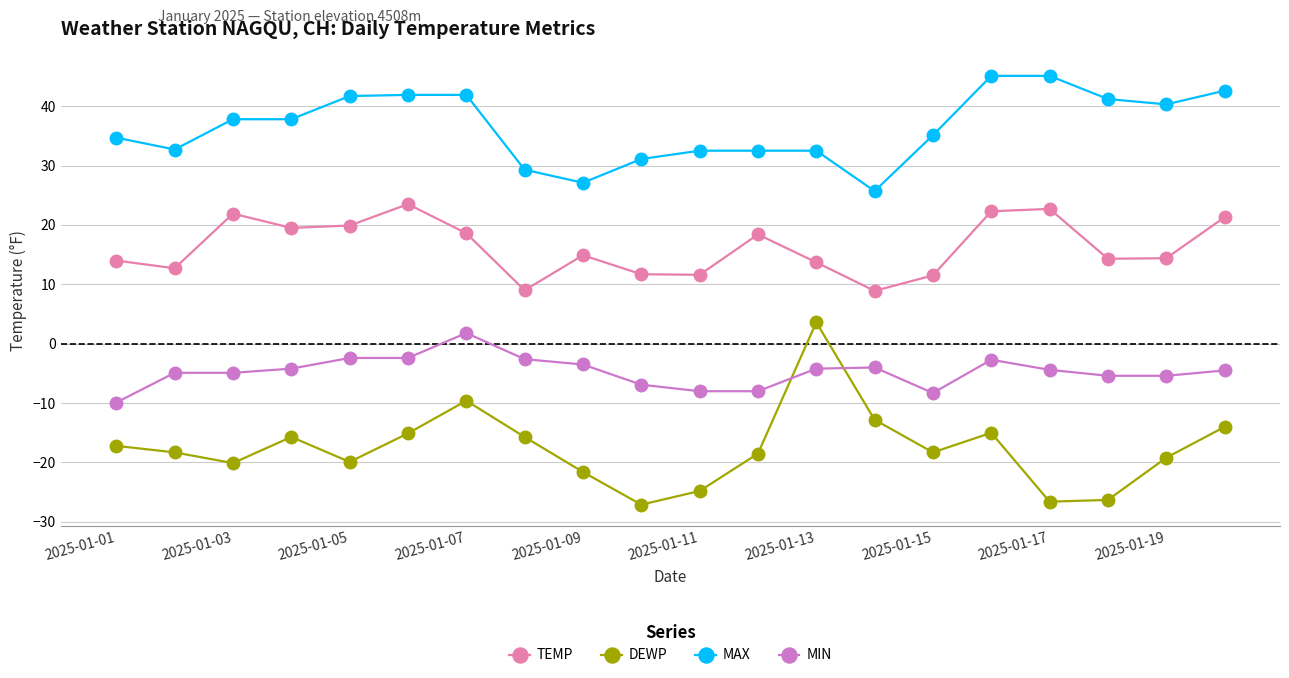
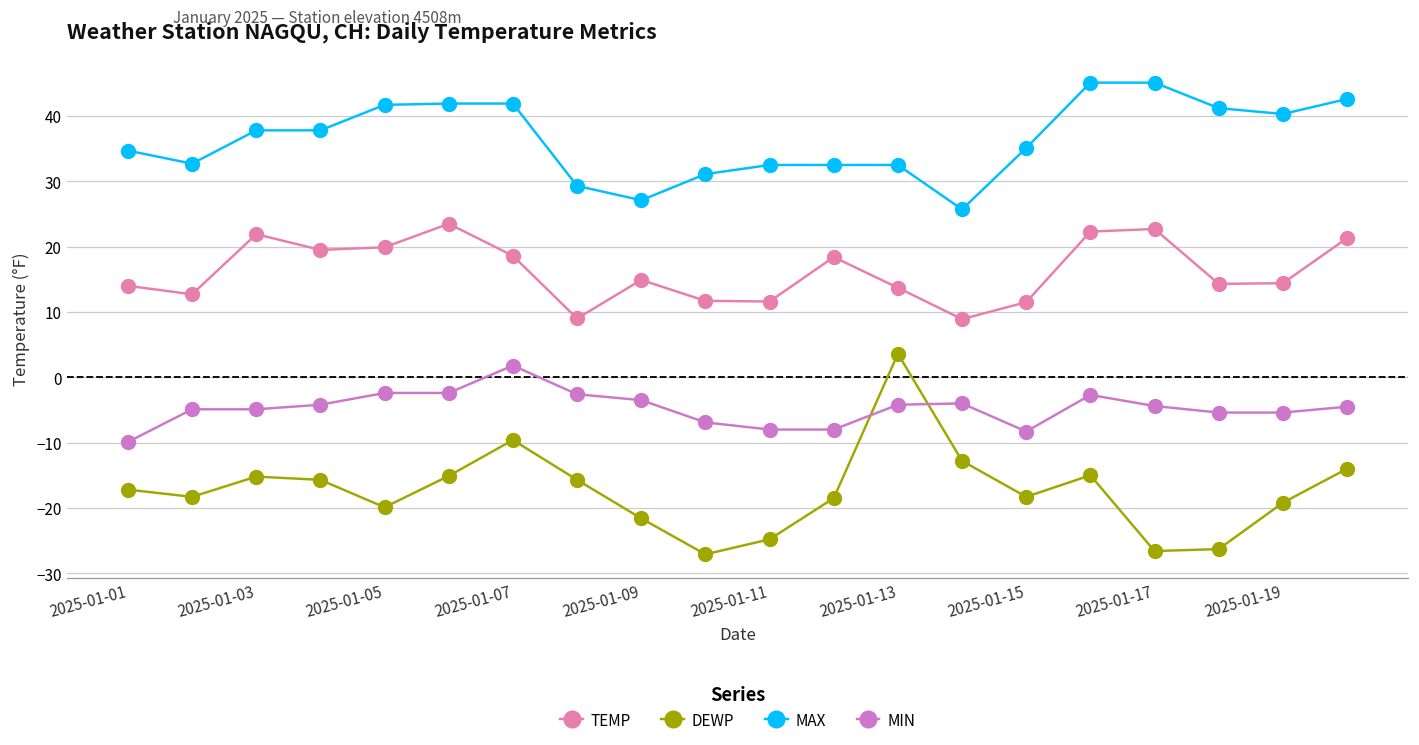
DEWP, 2025-01-03: -20 -> -15
